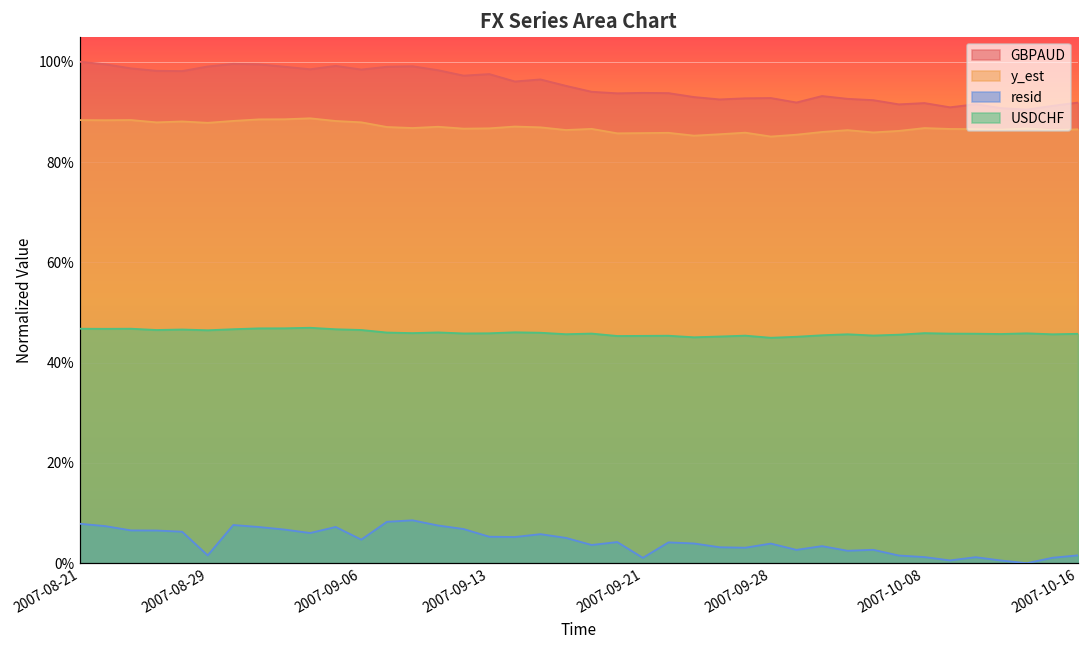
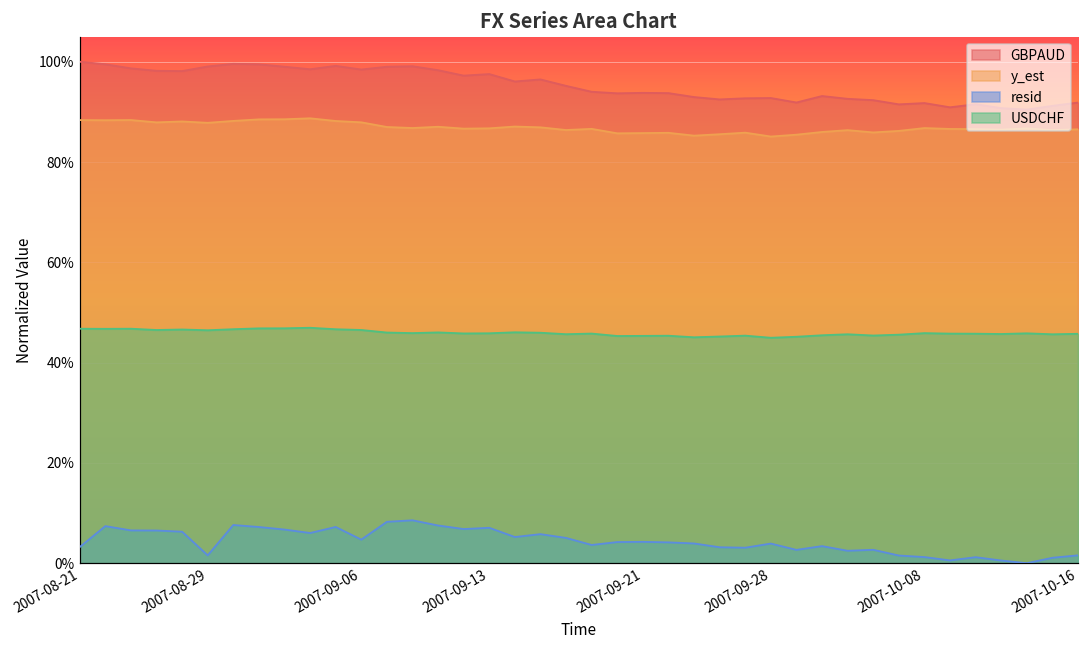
resid, 2007-08-21: 8% -> 3%
resid, 2007-09-13: 5% -> 7%
resid, 2007-09-21: 1% -> 4%
